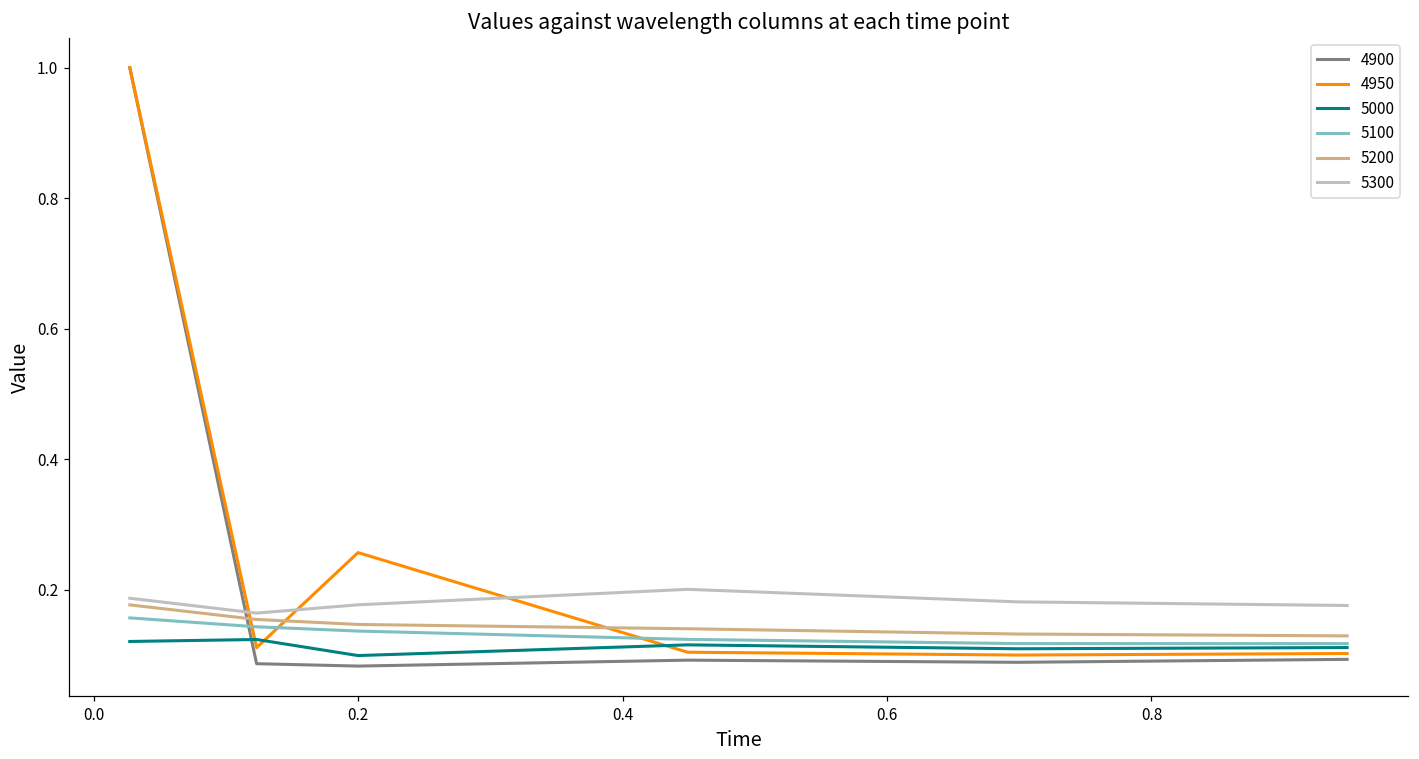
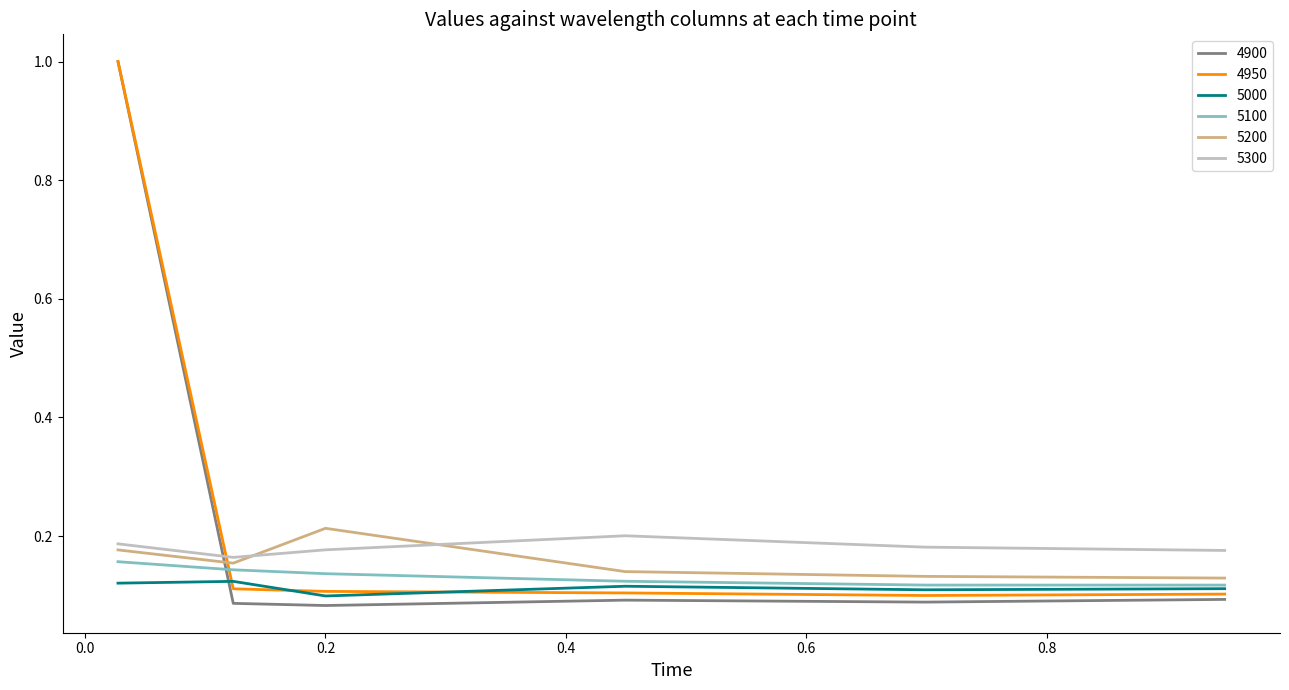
4950, 0.2: 0.26 -> 0.11
5200, 0.2: 0.15 -> 0.21
